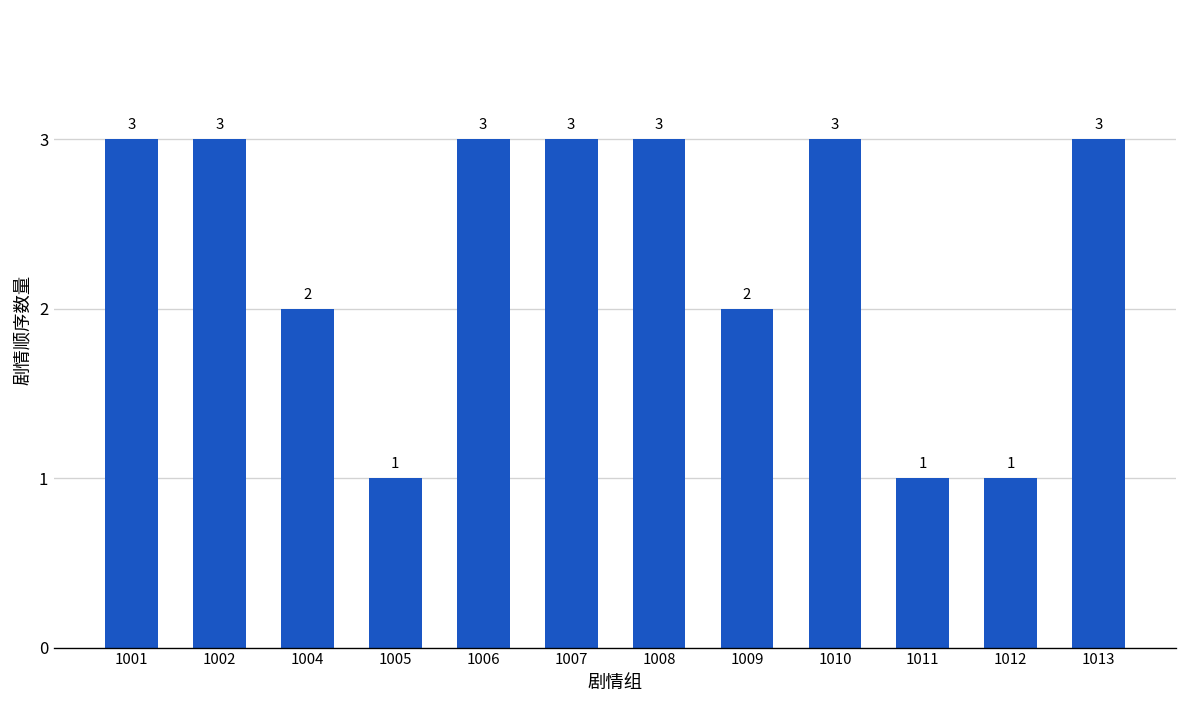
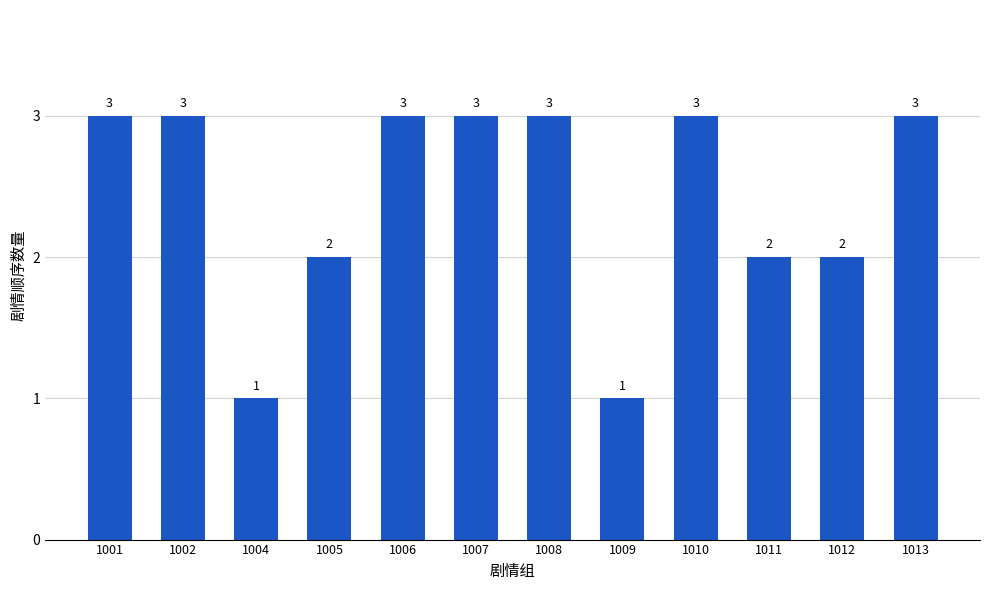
1004: 2 -> 1
1005: 1 -> 2
1009: 2 -> 1
1011: 1 -> 2
1012: 1 -> 2
